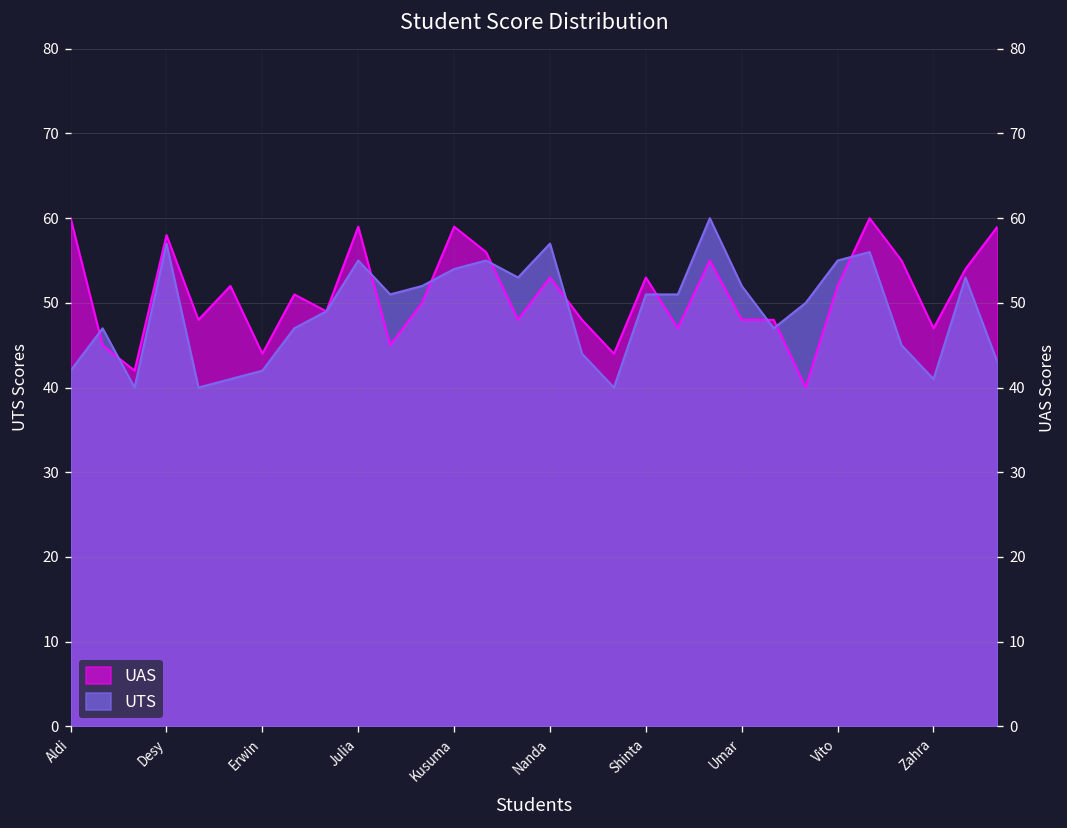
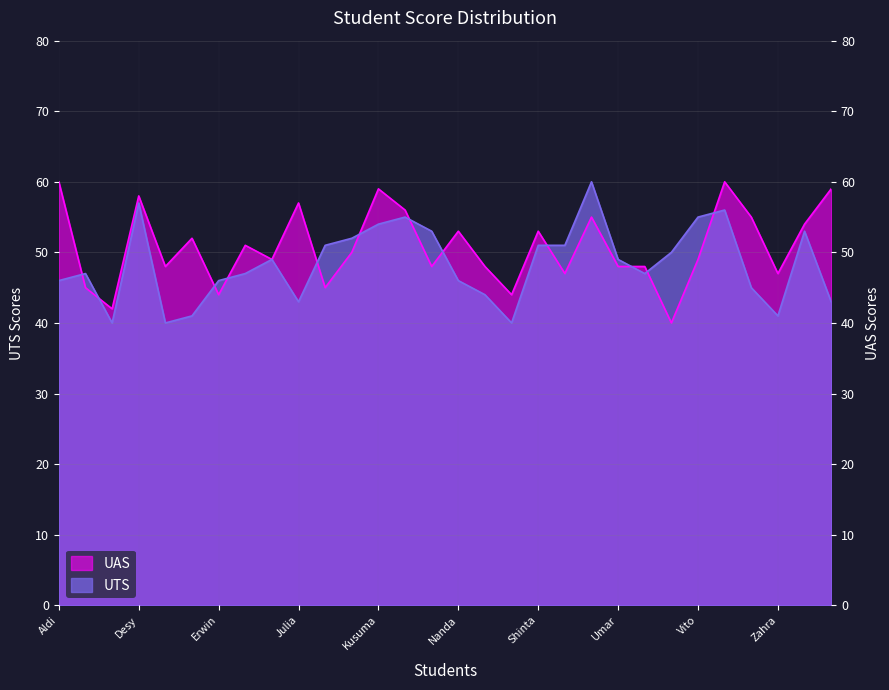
UTS, Aldi: 42 -> 46
UTS, Erwin: 42 -> 46
UAS, Julia: 59 -> 57
UTS, Julia: 55 -> 43
UTS, Nanda: 57 -> 46
UTS, Umar: 52 -> 49
UAS, Vito: 52 -> 49
